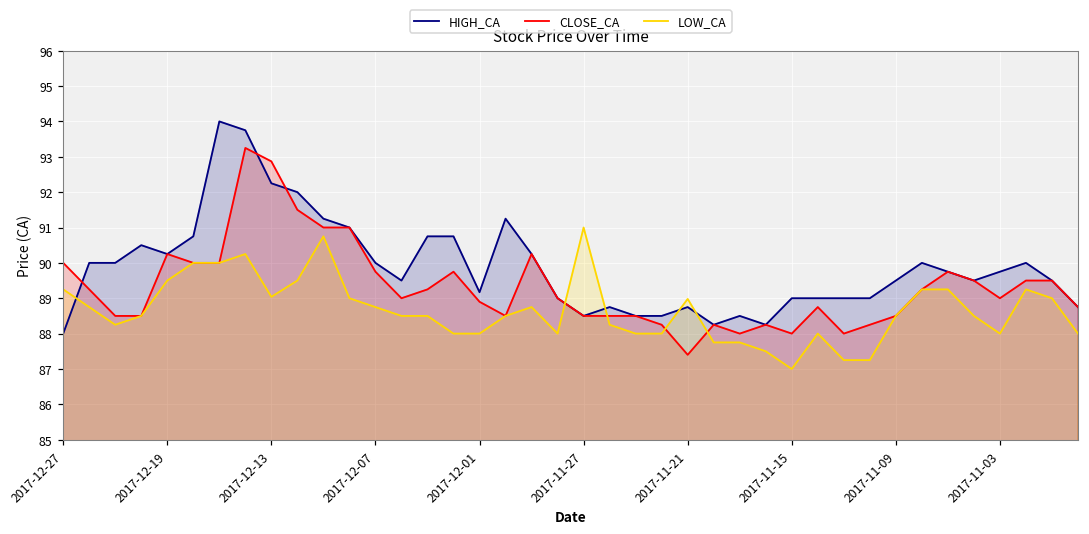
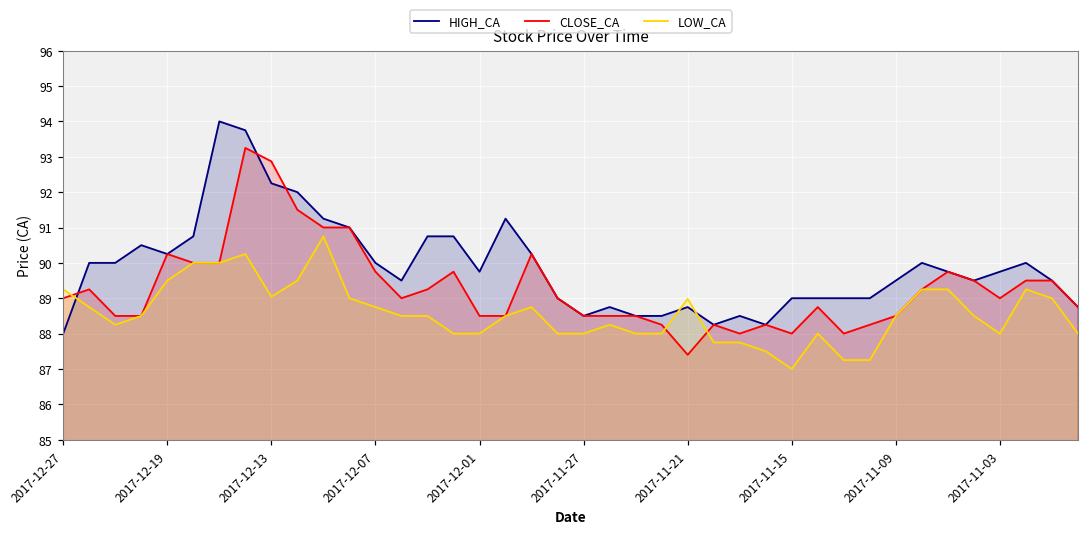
CLOSE_CA, 2017-12-27: 90 -> 89
HIGH_CA, 2017-12-01: 89.2 -> 89.8
CLOSE_CA, 2017-12-01: 88.9 -> 88.5
LOW_CA, 2017-11-27: 91 -> 88
